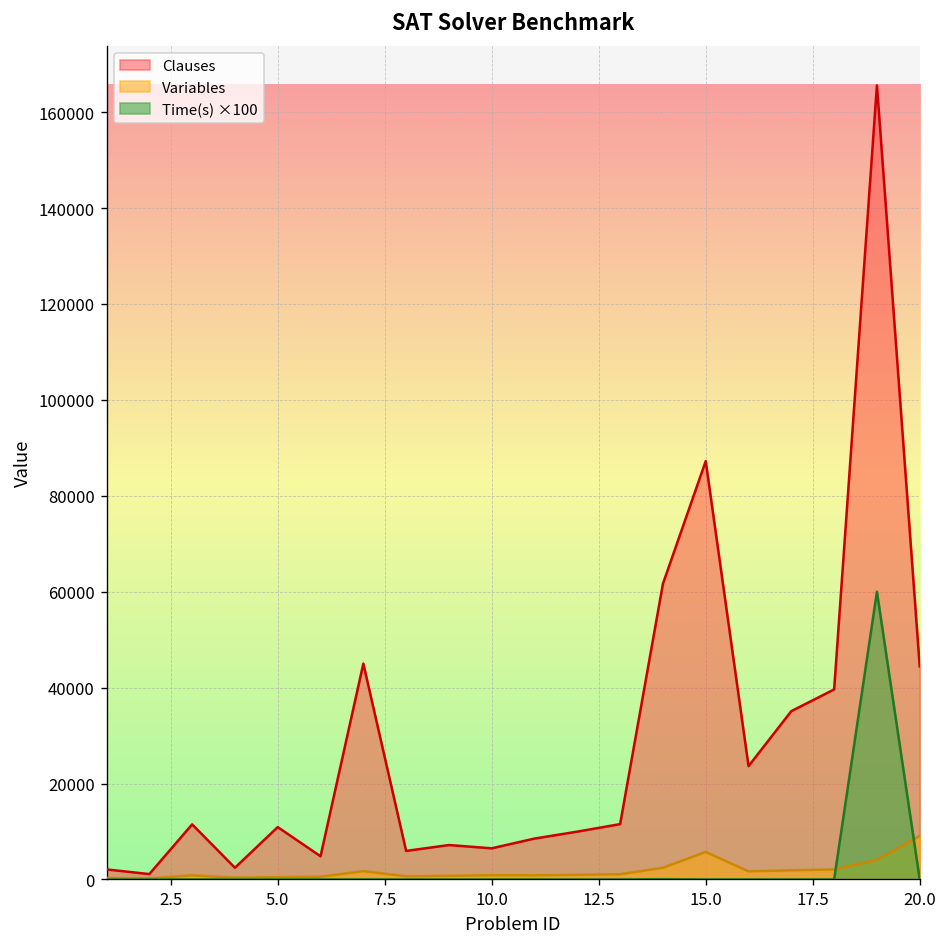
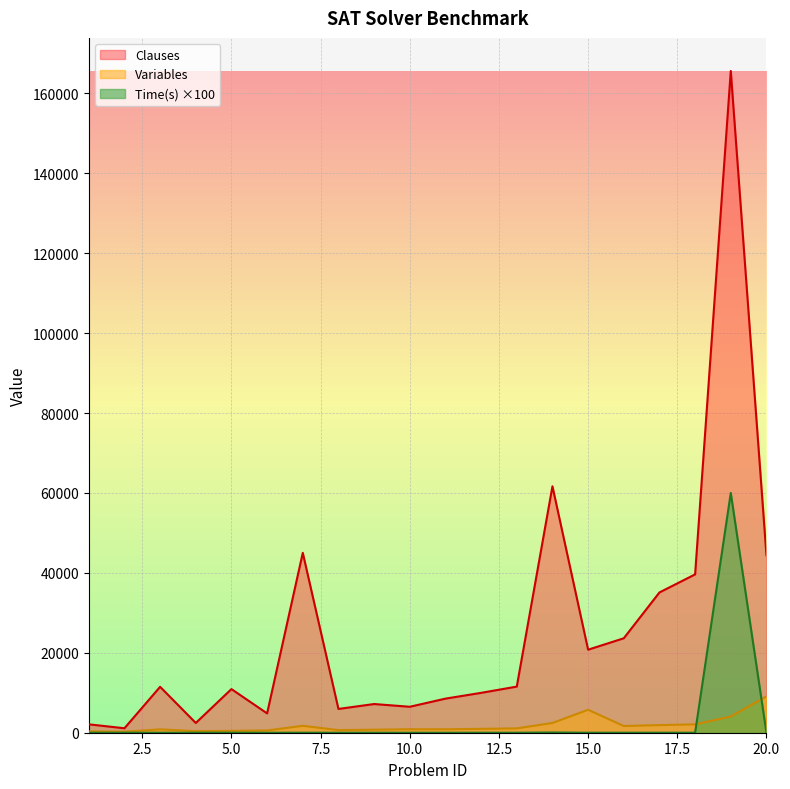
Clauses, 15.0: 87000 -> 21000
